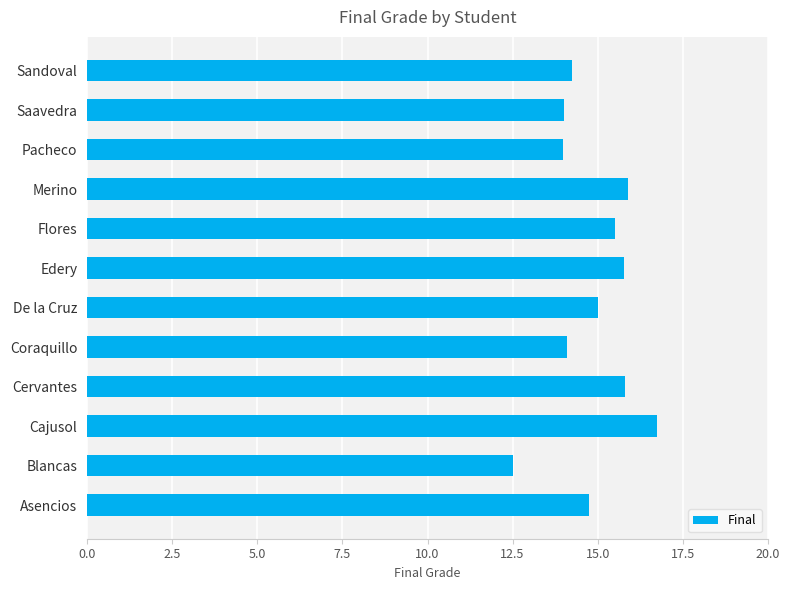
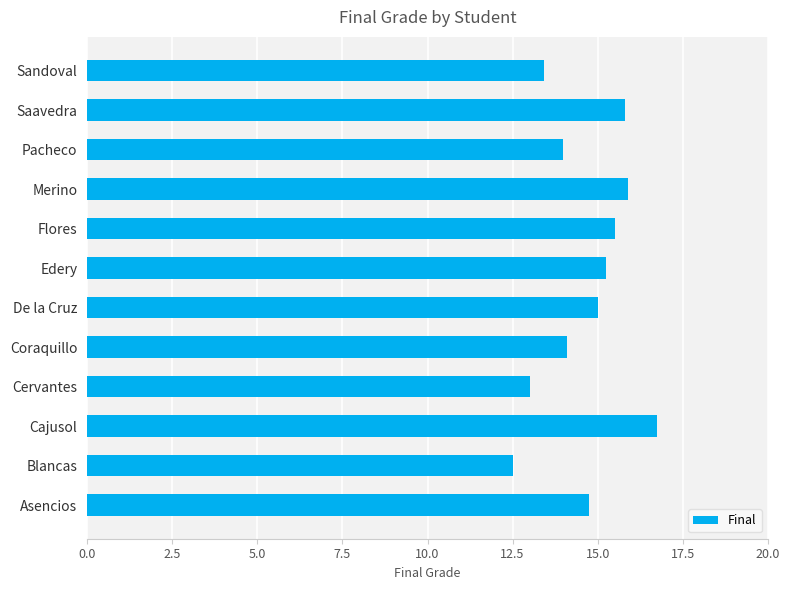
Sandoval: 14.3 -> 13.4
Saavedra: 14.0 -> 15.8
Edery: 15.8 -> 15.3
Cervantes: 15.8 -> 13.0
